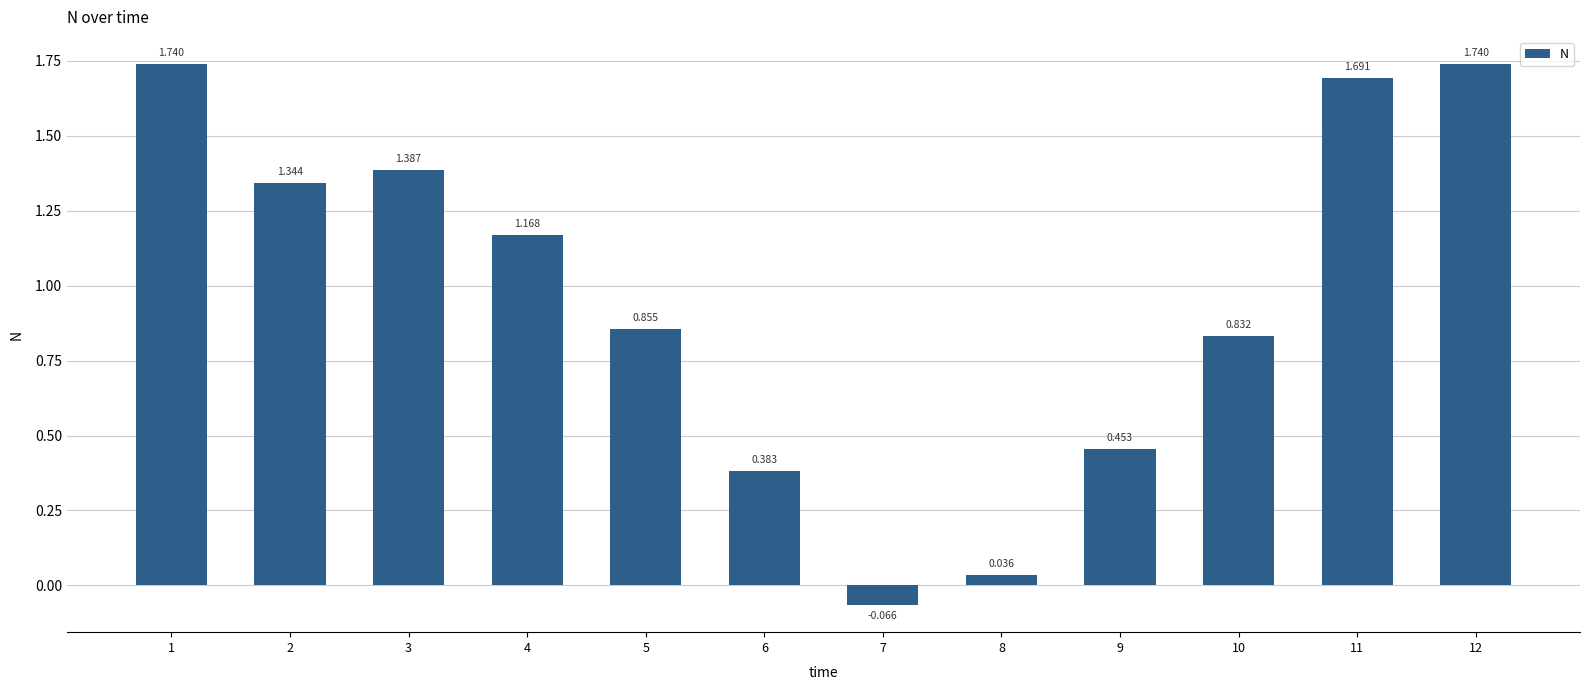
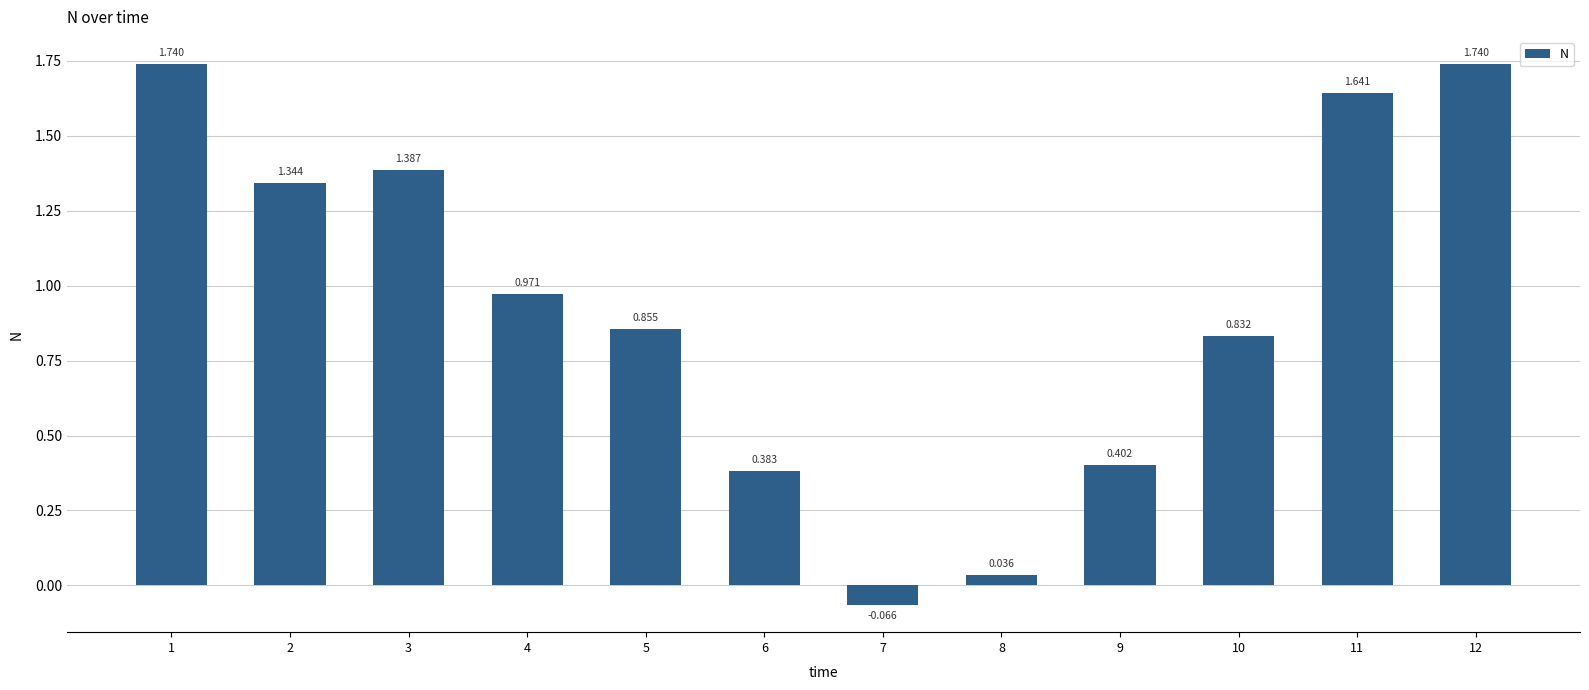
4: 1.168 -> 0.971
9: 0.453 -> 0.402
11: 1.691 -> 1.641
